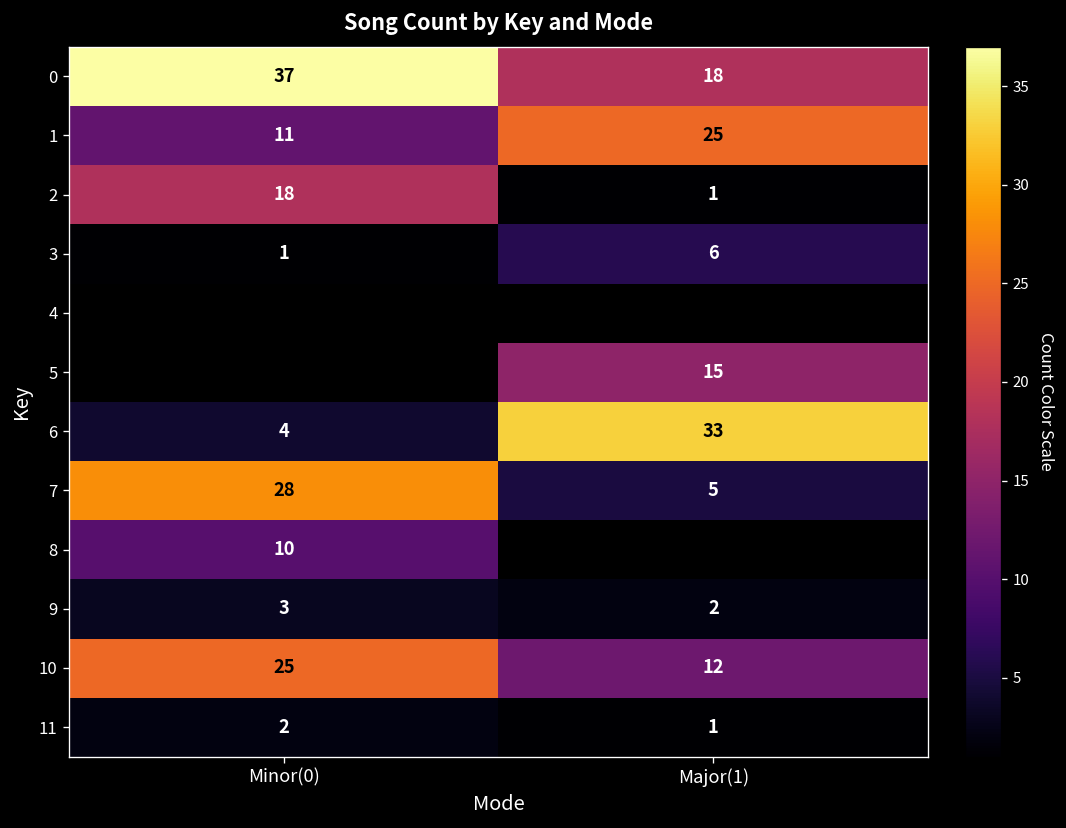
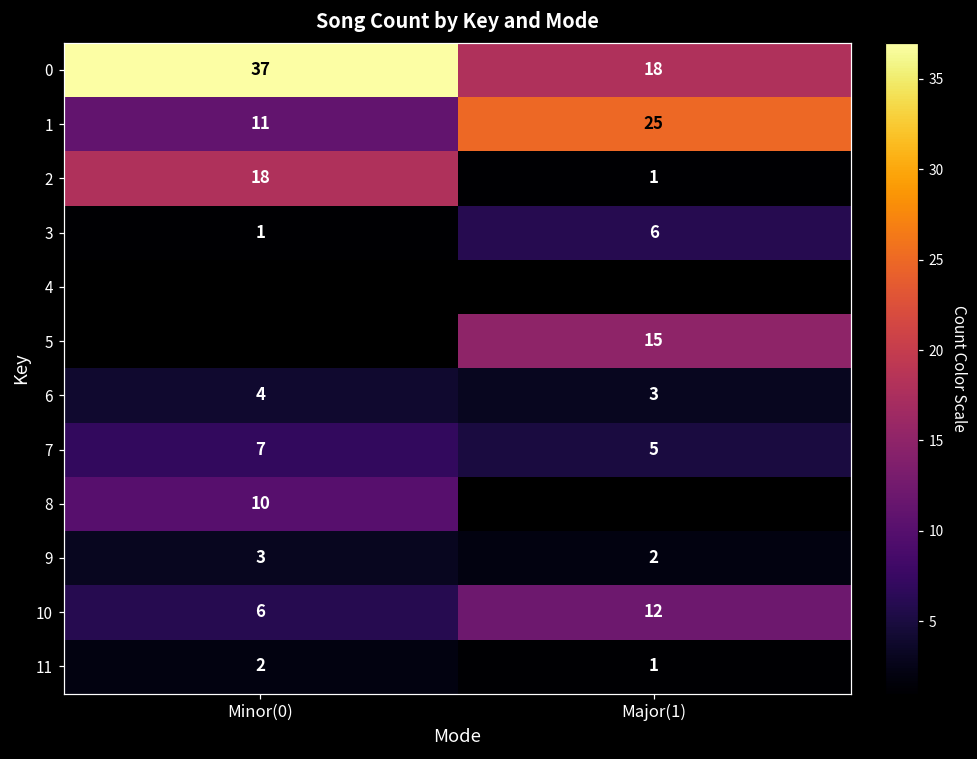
6, Major(1): 33 -> 3
7, Minor(0): 28 -> 7
10, Minor(0): 25 -> 6
